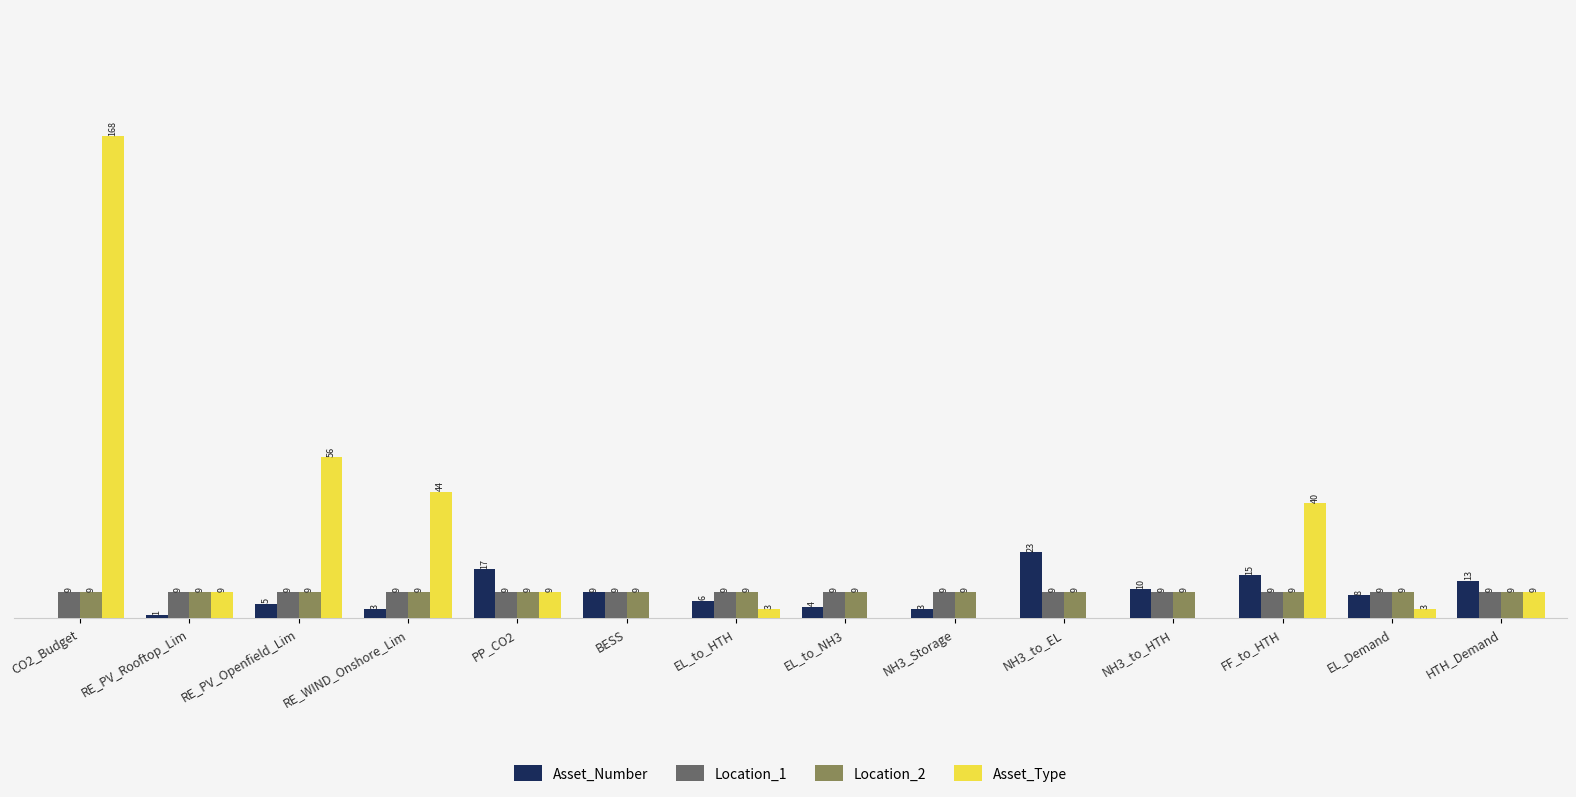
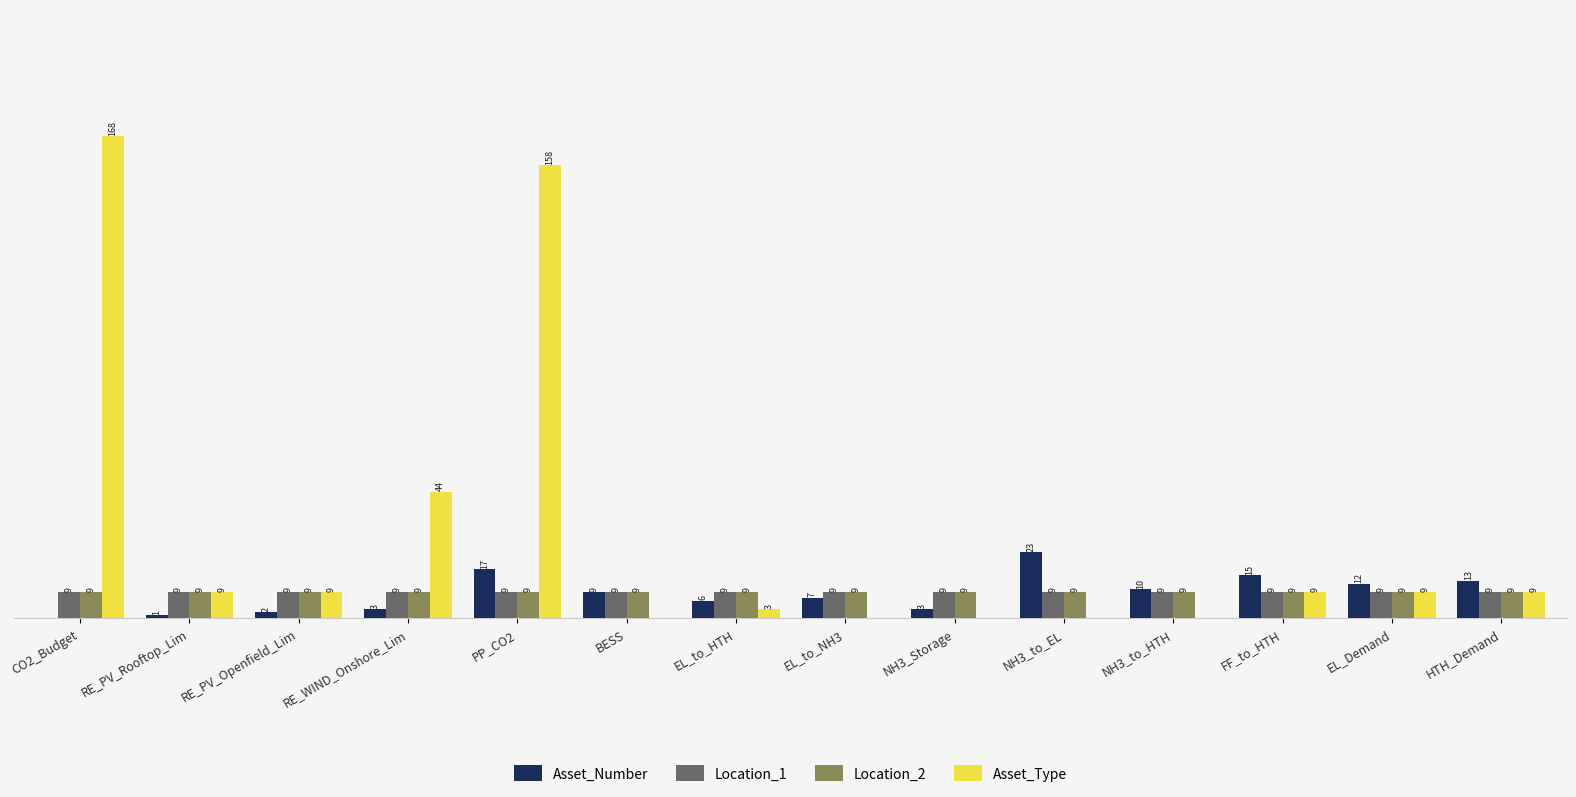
Asset_Number, RE_PV_Openfield_Lim: 5 -> 2
Asset_Type, RE_PV_Openfield_Lim: 56 -> 9
Asset_Type, PP_CO2: 9 -> 158
Asset_Number, EL_to_NH3: 4 -> 7
Asset_Type, FF_to_HTH: 40 -> 9
Asset_Number, EL_Demand: 8 -> 12
Asset_Type, EL_Demand: 3 -> 9
